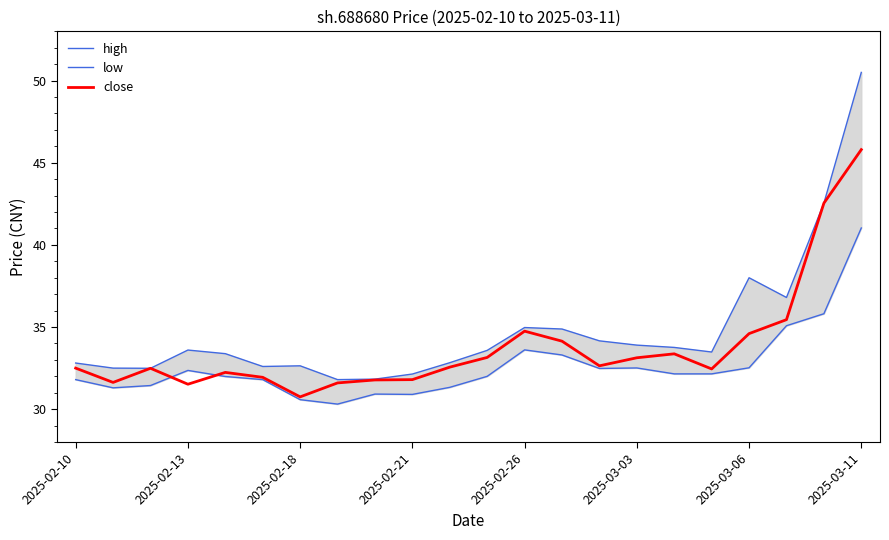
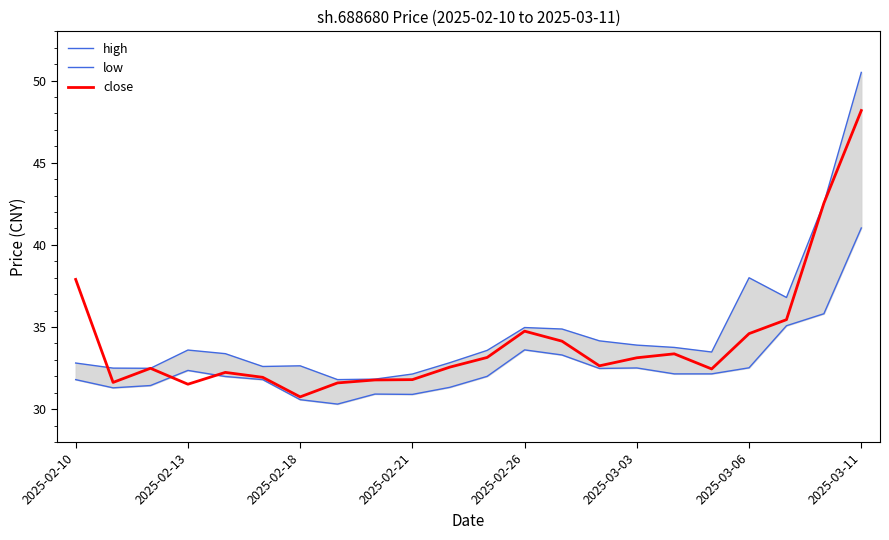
close, 2025-02-10: 32.5 -> 37.9
close, 2025-03-11: 45.8 -> 48.2
